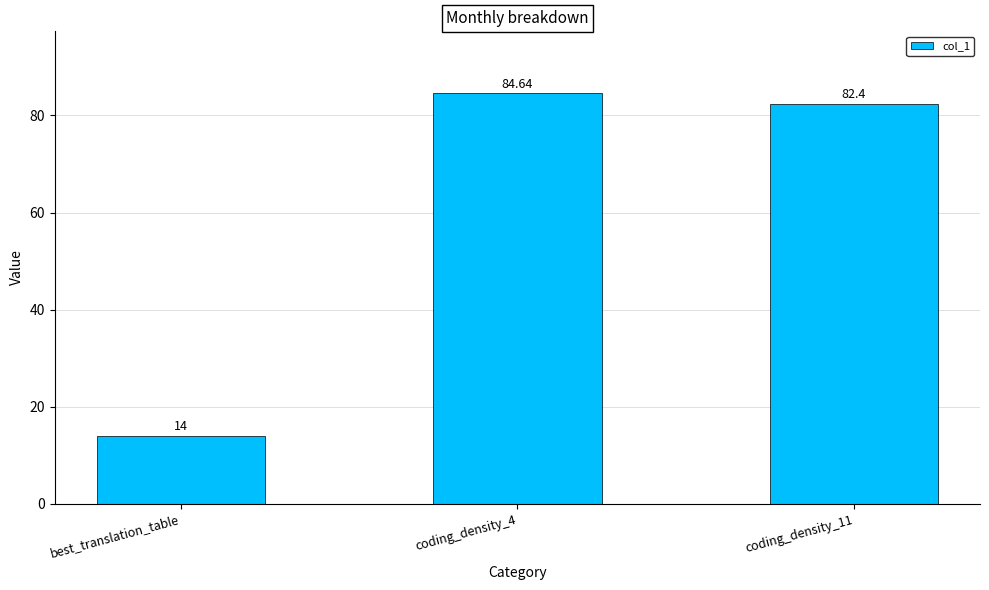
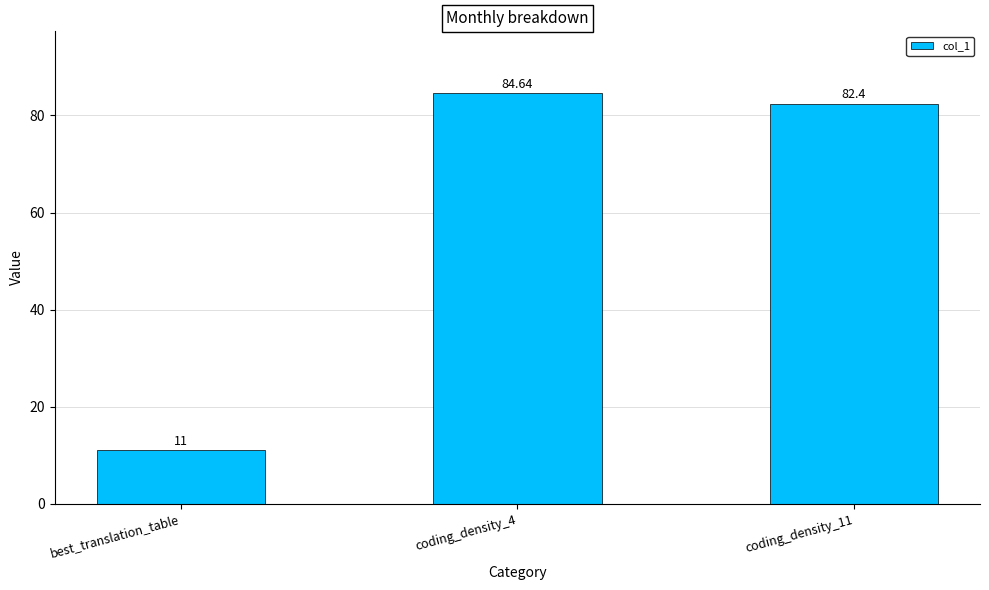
best_translation_table: 14 -> 11
